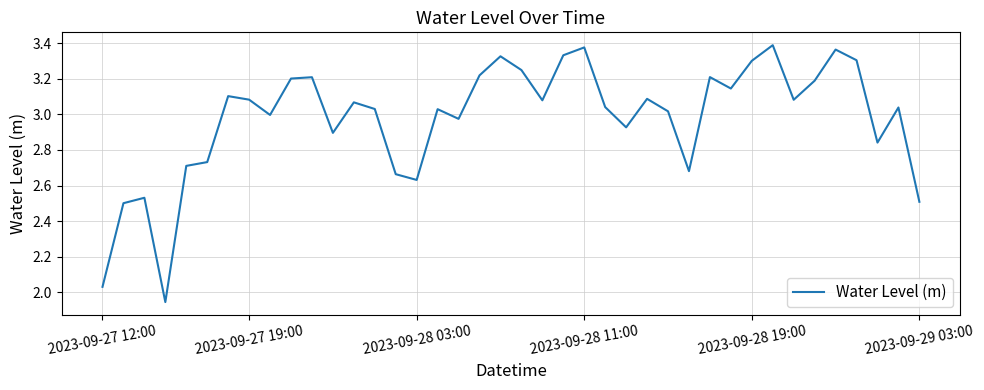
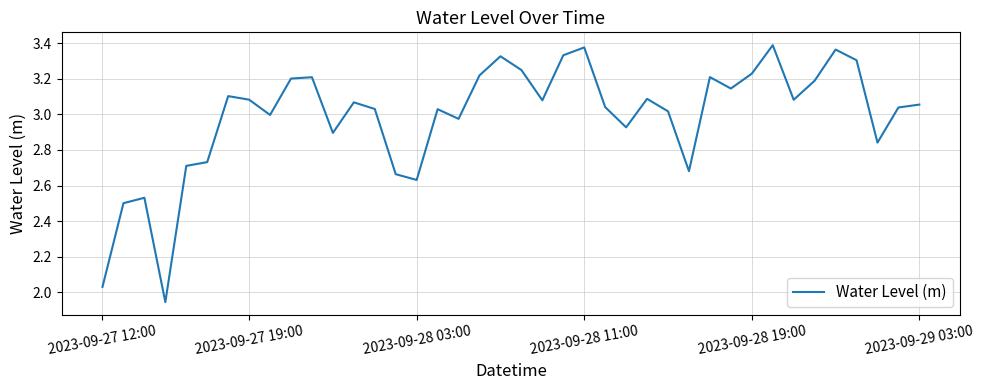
2023-09-28 19:00: 3.30 -> 3.23
2023-09-29 03:00: 2.51 -> 3.06
